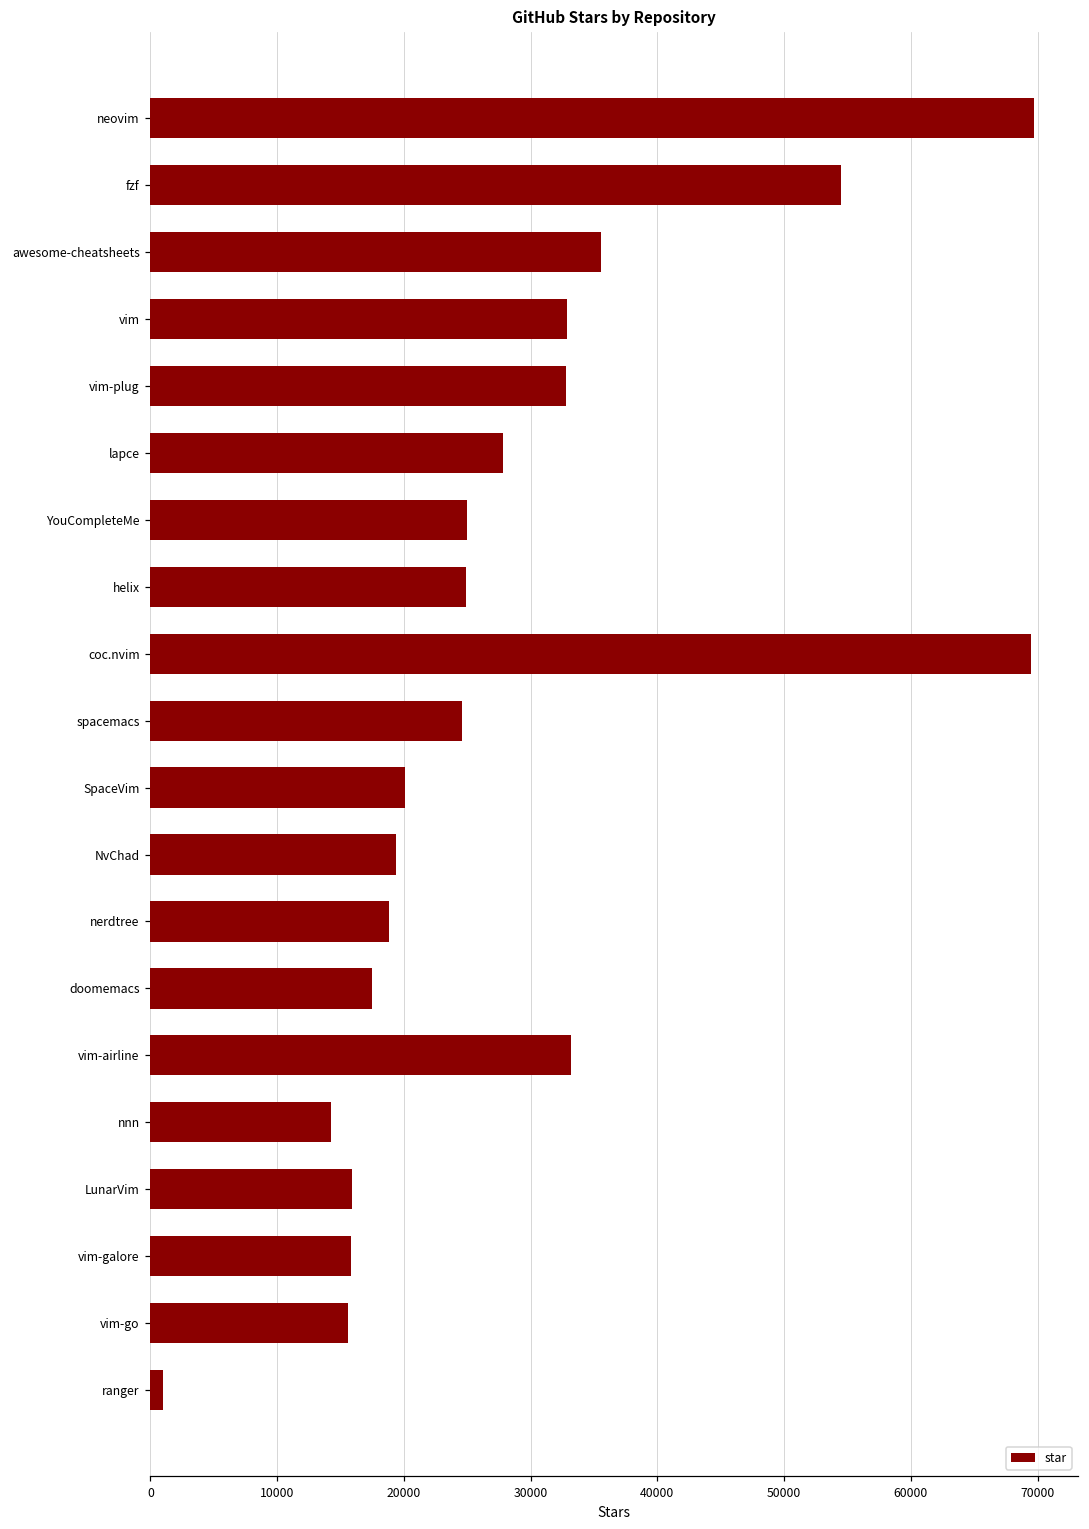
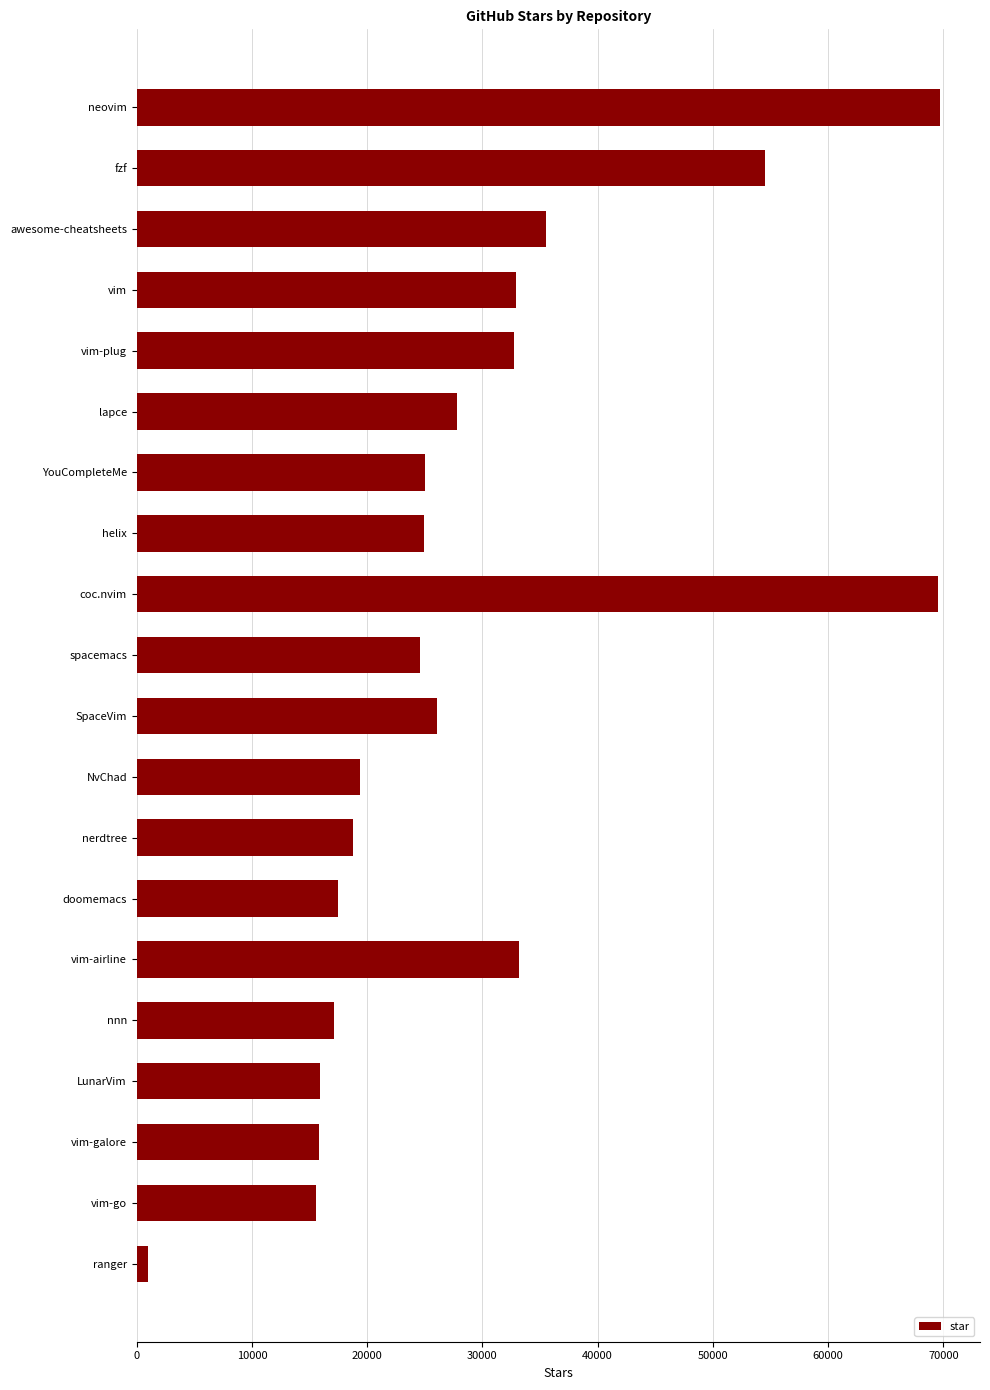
SpaceVim: 20100 -> 26100
nnn: 14300 -> 17100
